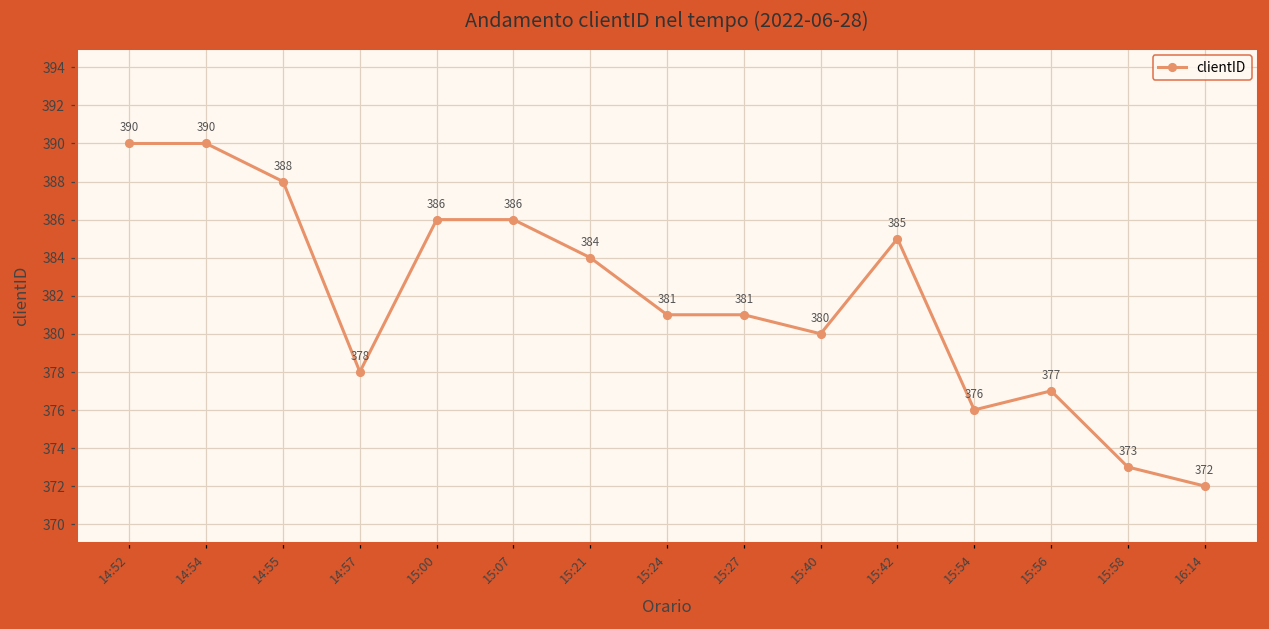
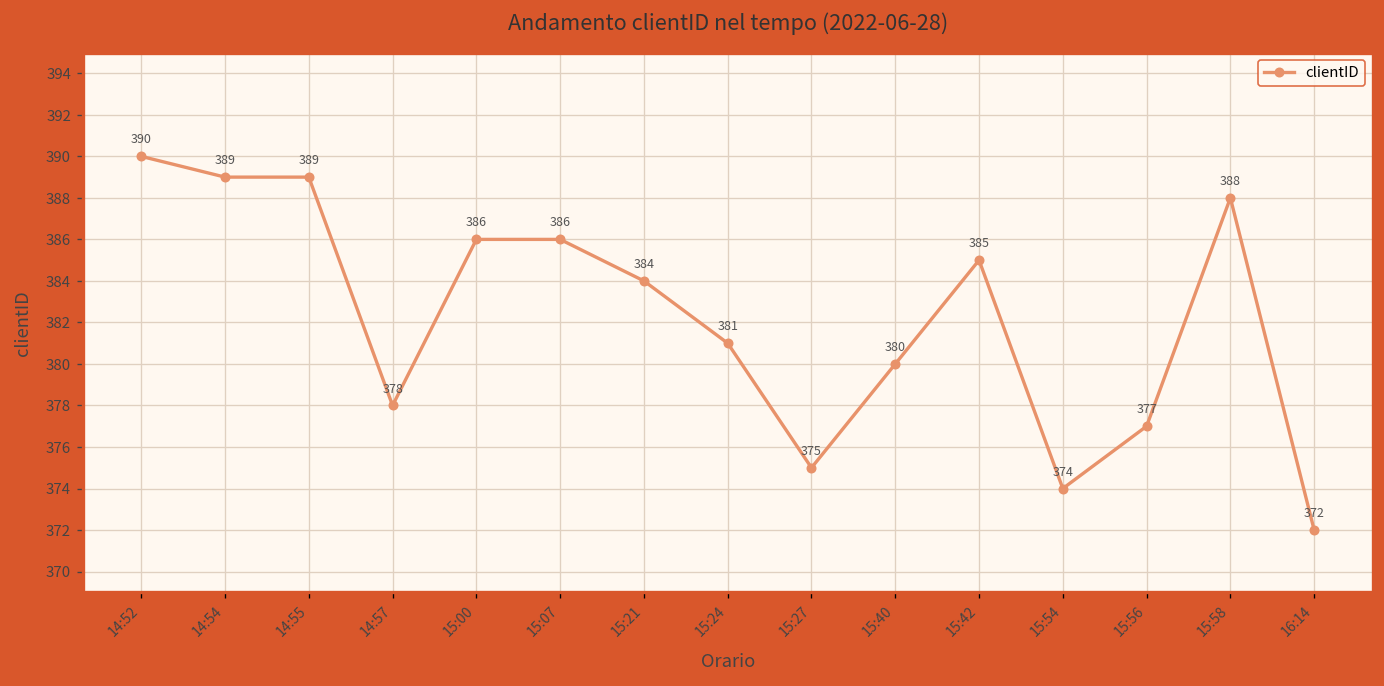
14:54: 390 -> 389
14:55: 388 -> 389
15:27: 381 -> 375
15:54: 376 -> 374
15:58: 373 -> 388
